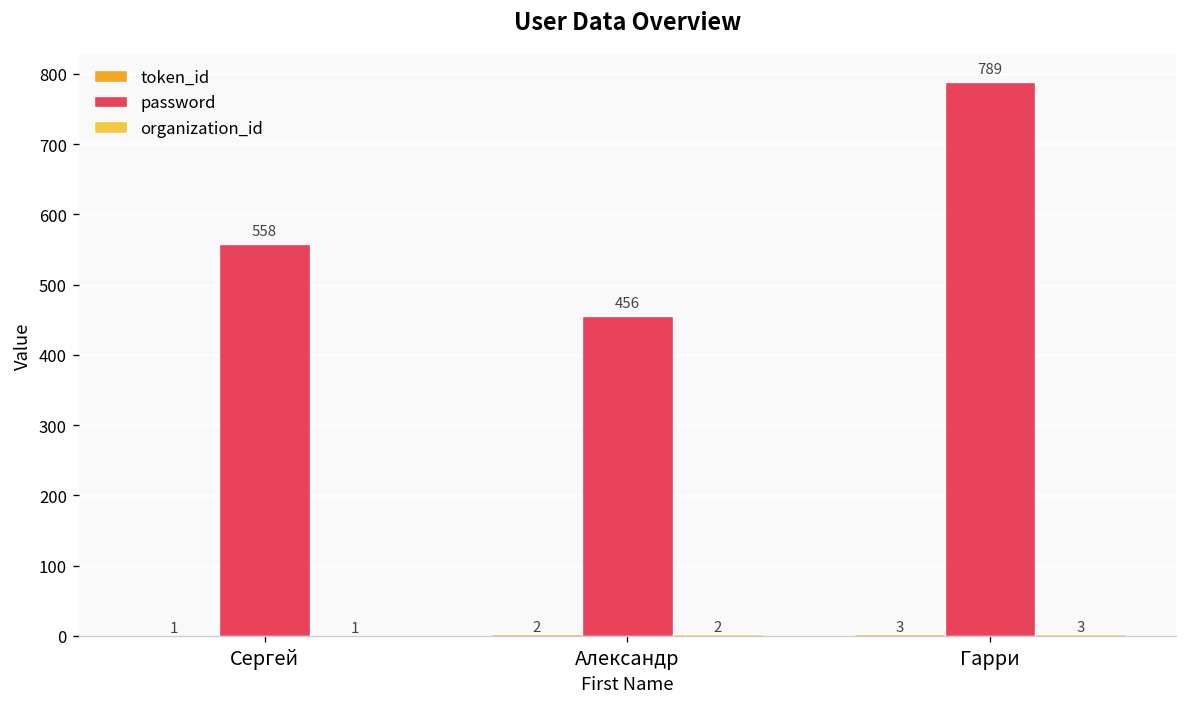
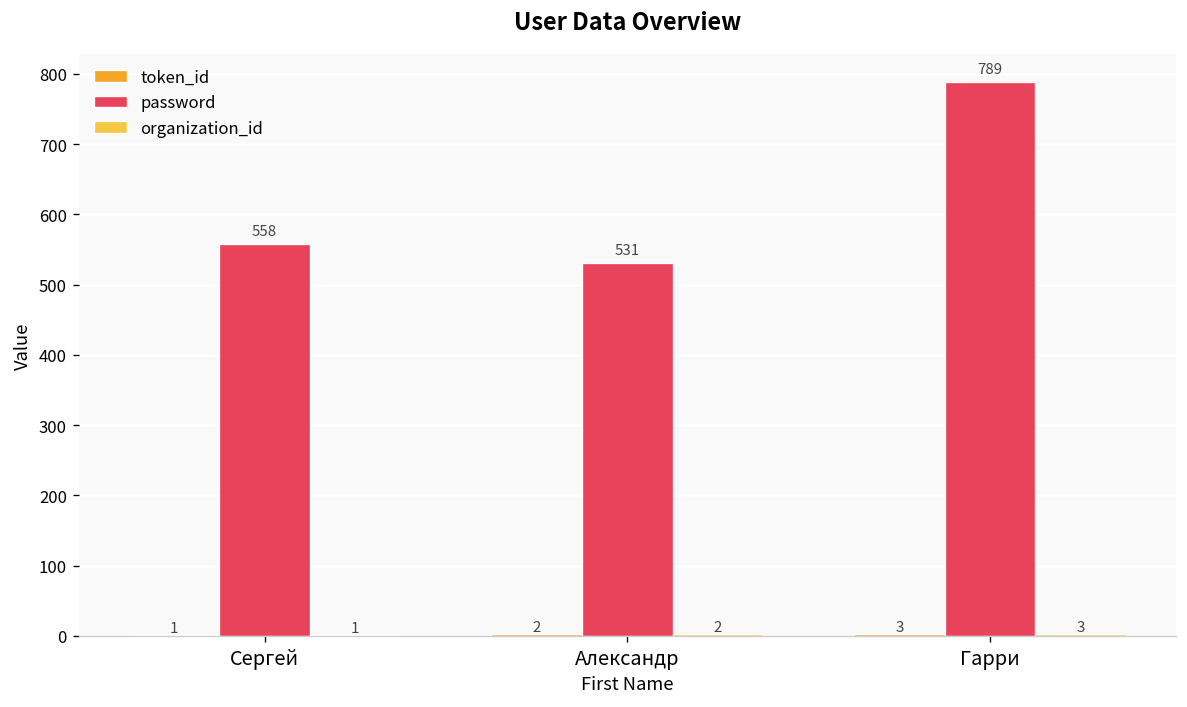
password, Александр: 456 -> 531
